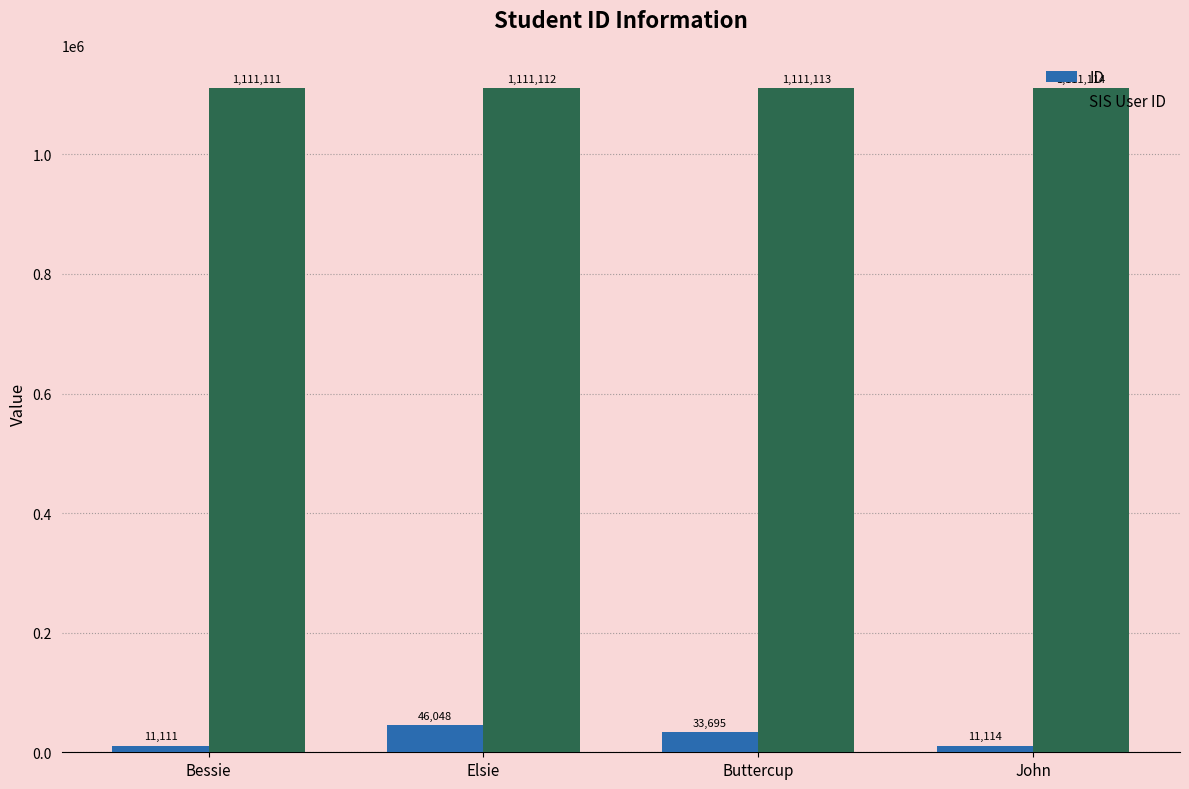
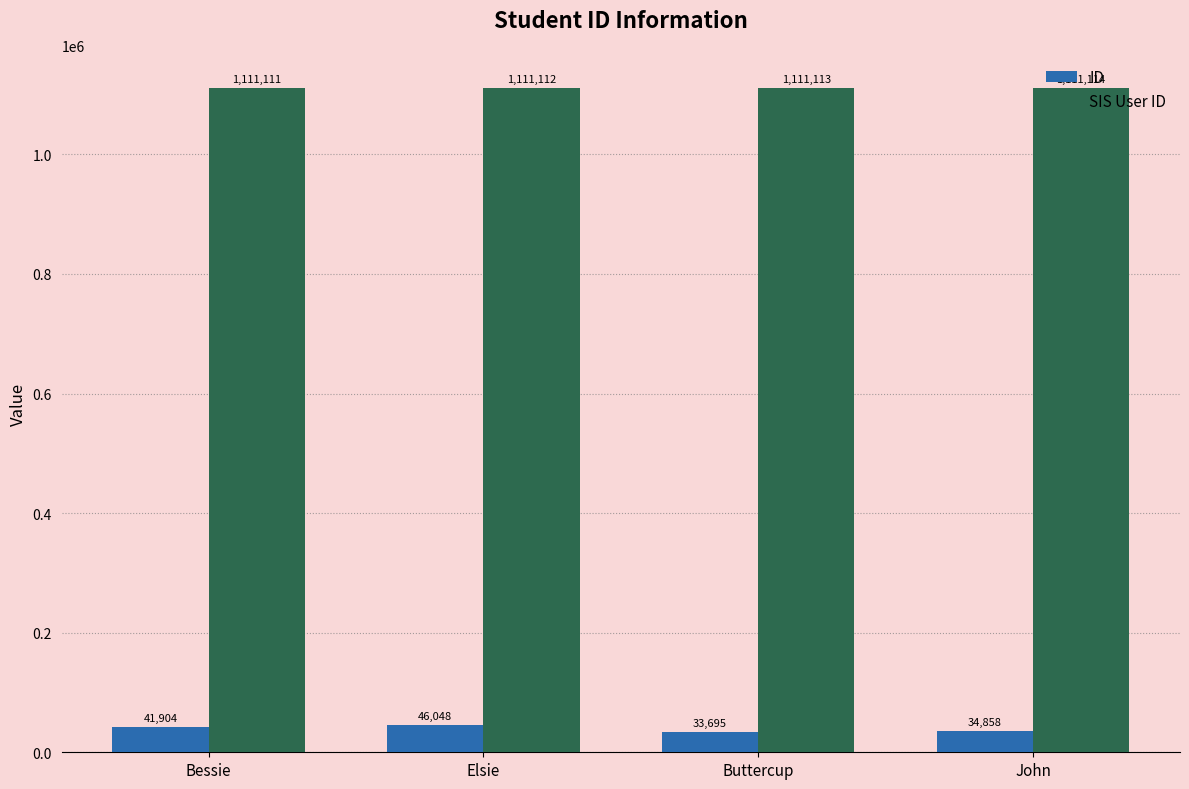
ID, Bessie: 11,111 -> 41,904
ID, John: 11,114 -> 34,858
